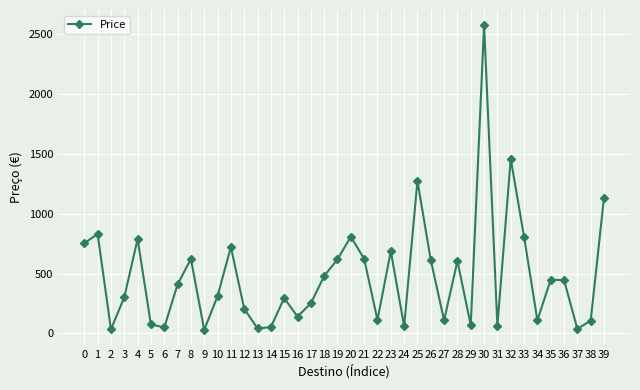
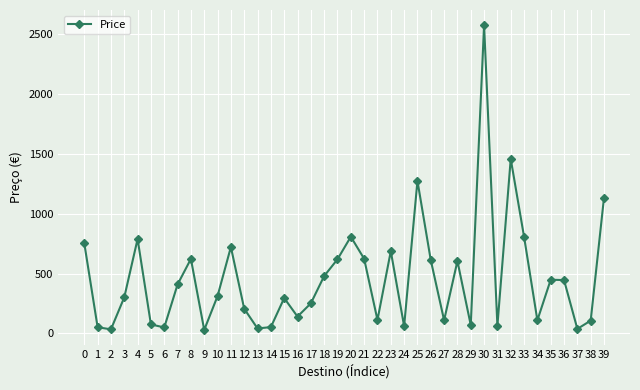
1: 830 -> 50
